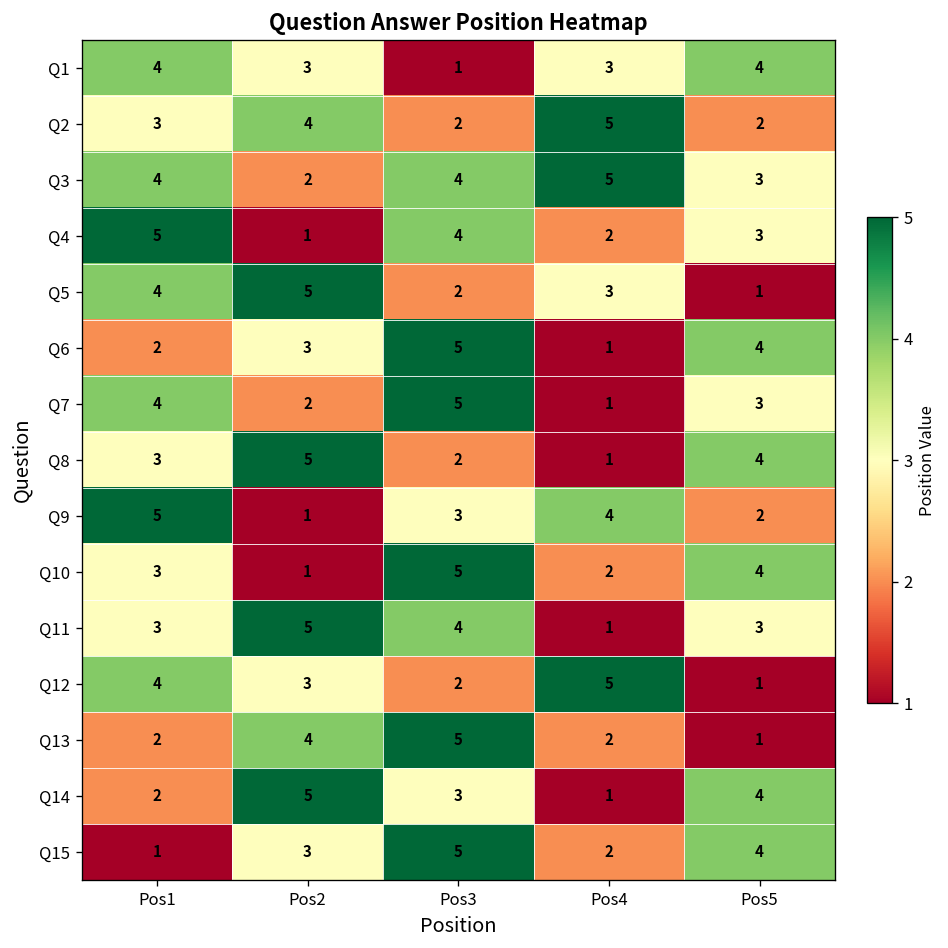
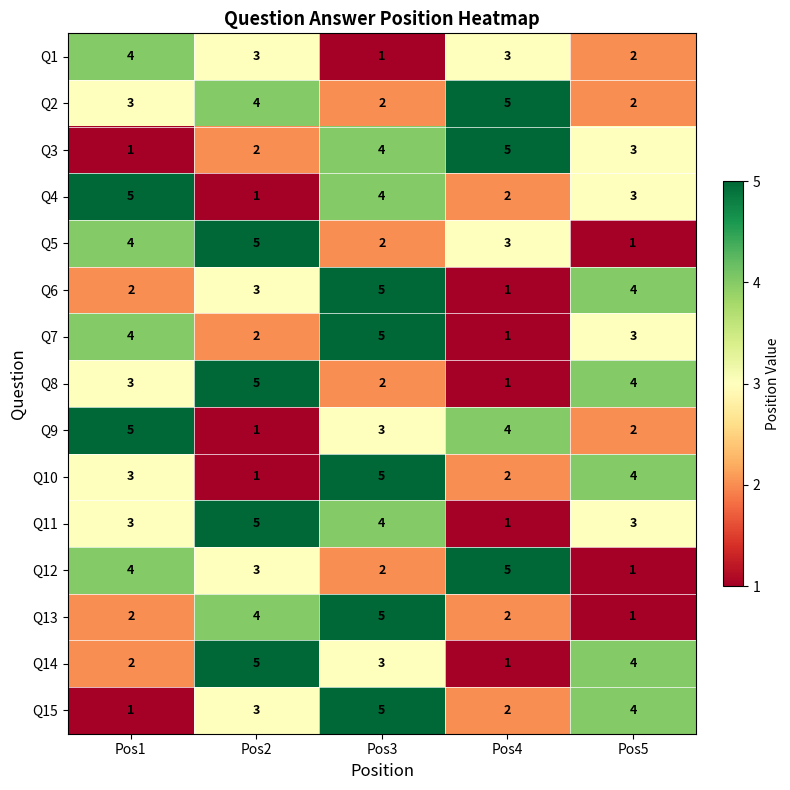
Q1, Pos5: 4 -> 2
Q3, Pos1: 4 -> 1
